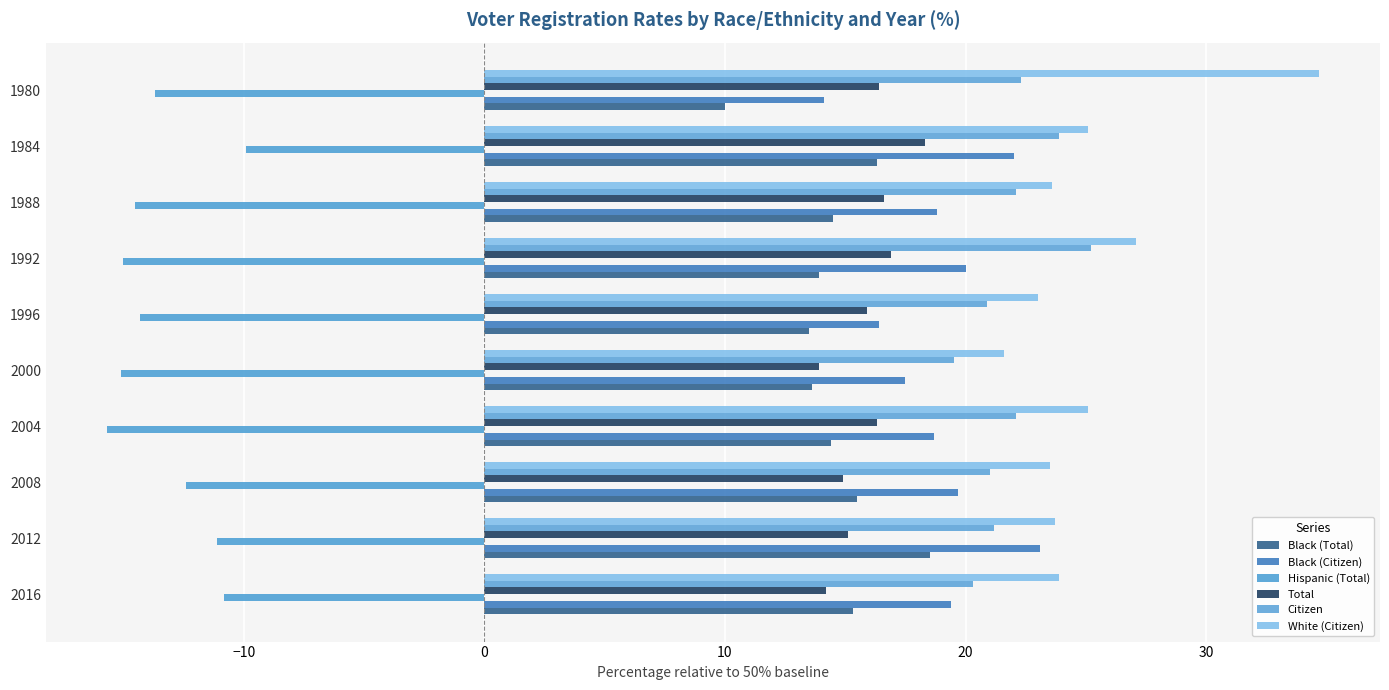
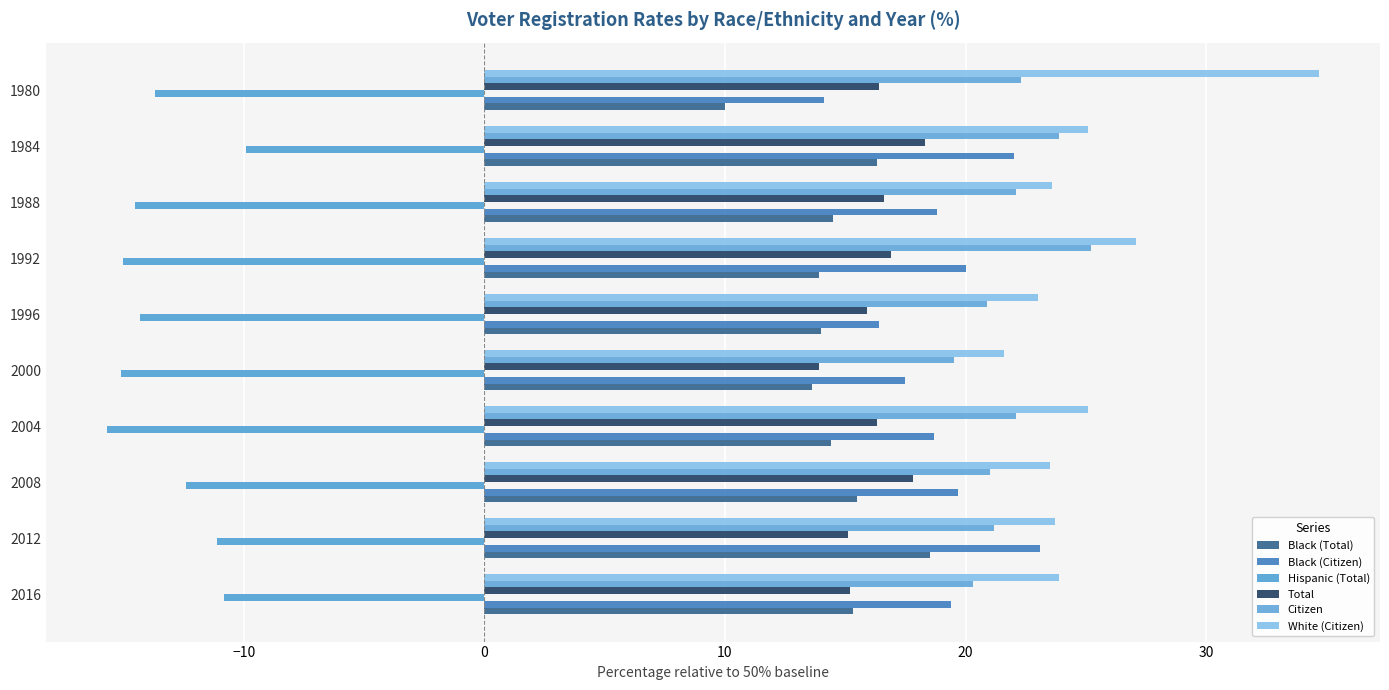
Black (Total), 1996: 13.5 -> 14.0
Total, 2008: 14.9 -> 17.8
Total, 2016: 14.2 -> 15.2
